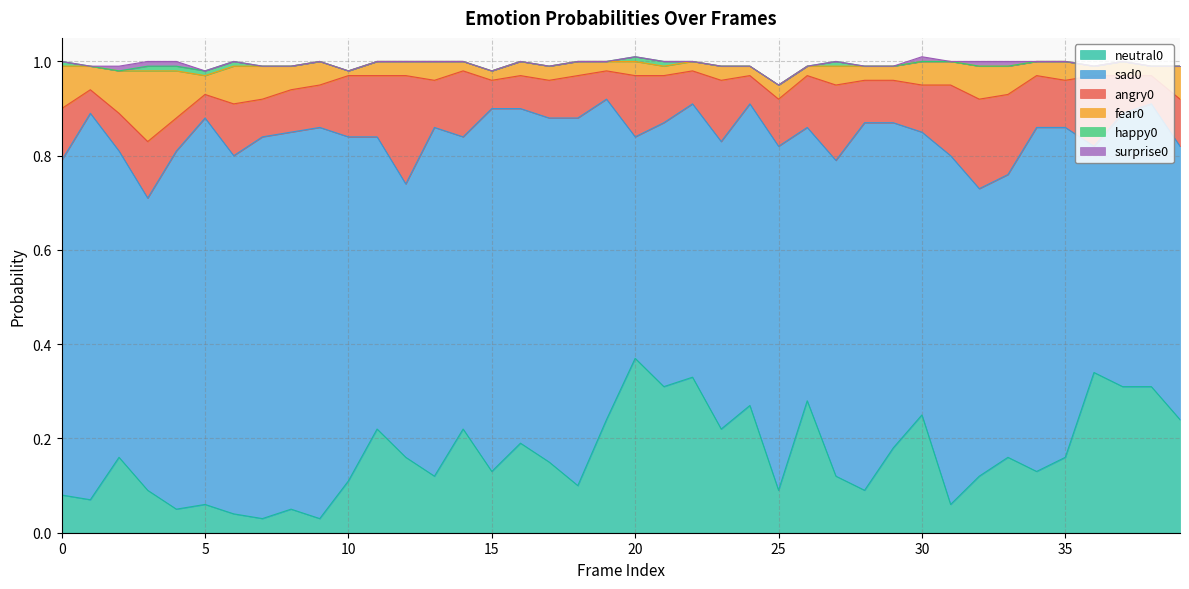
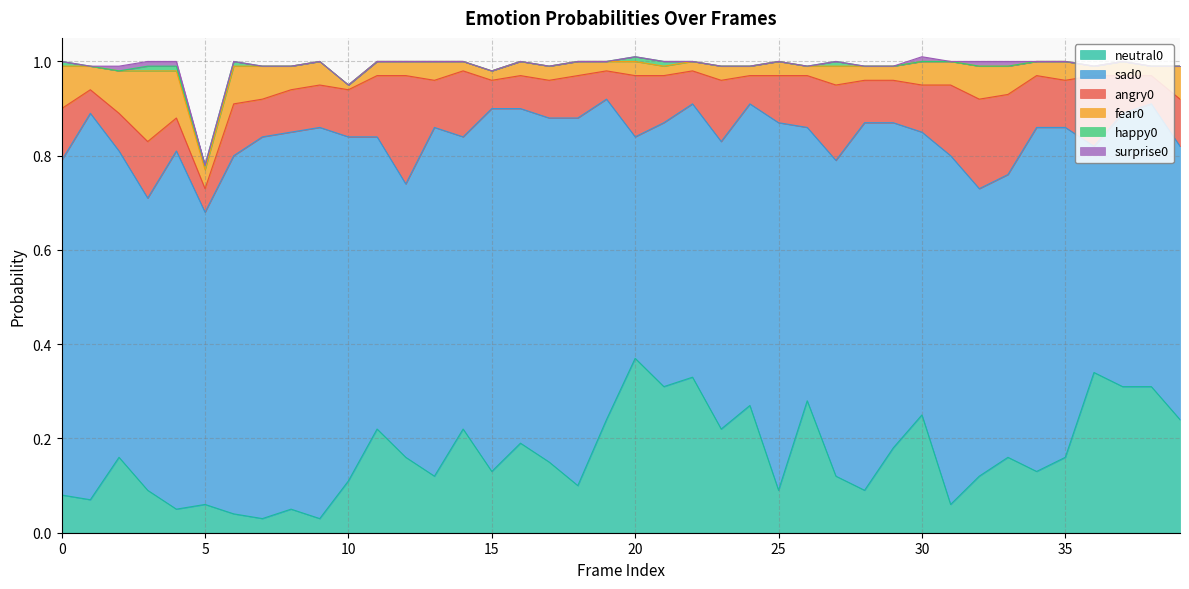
sad0, 5: 0.82 -> 0.62
angry0, 10: 0.13 -> 0.10
sad0, 25: 0.73 -> 0.78
